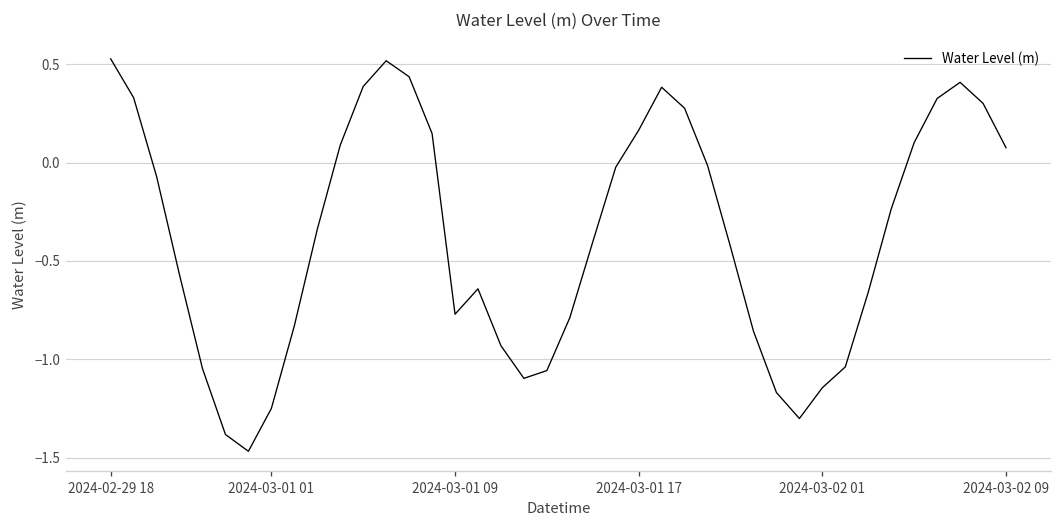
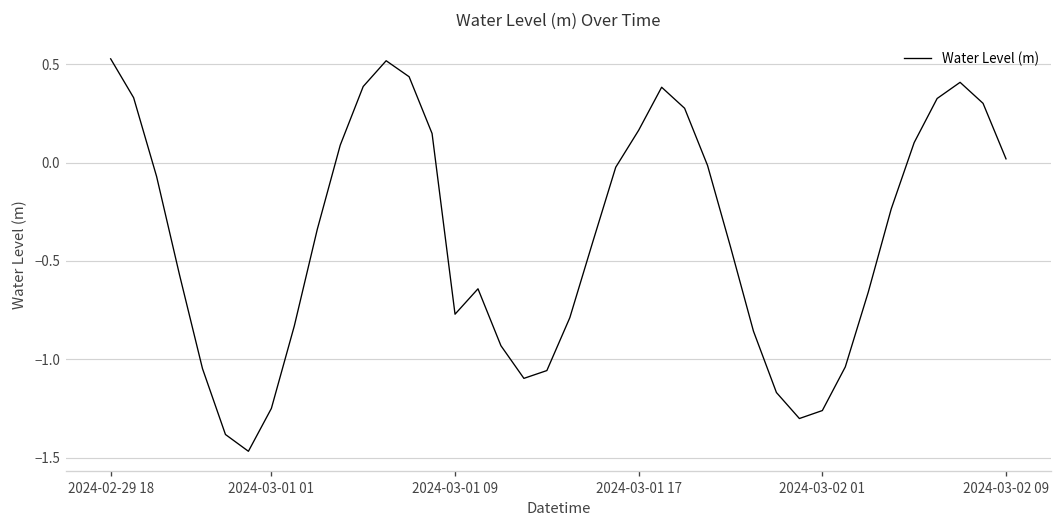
2024-03-02 01: -1.14 -> -1.26
2024-03-02 09: 0.08 -> 0.02
